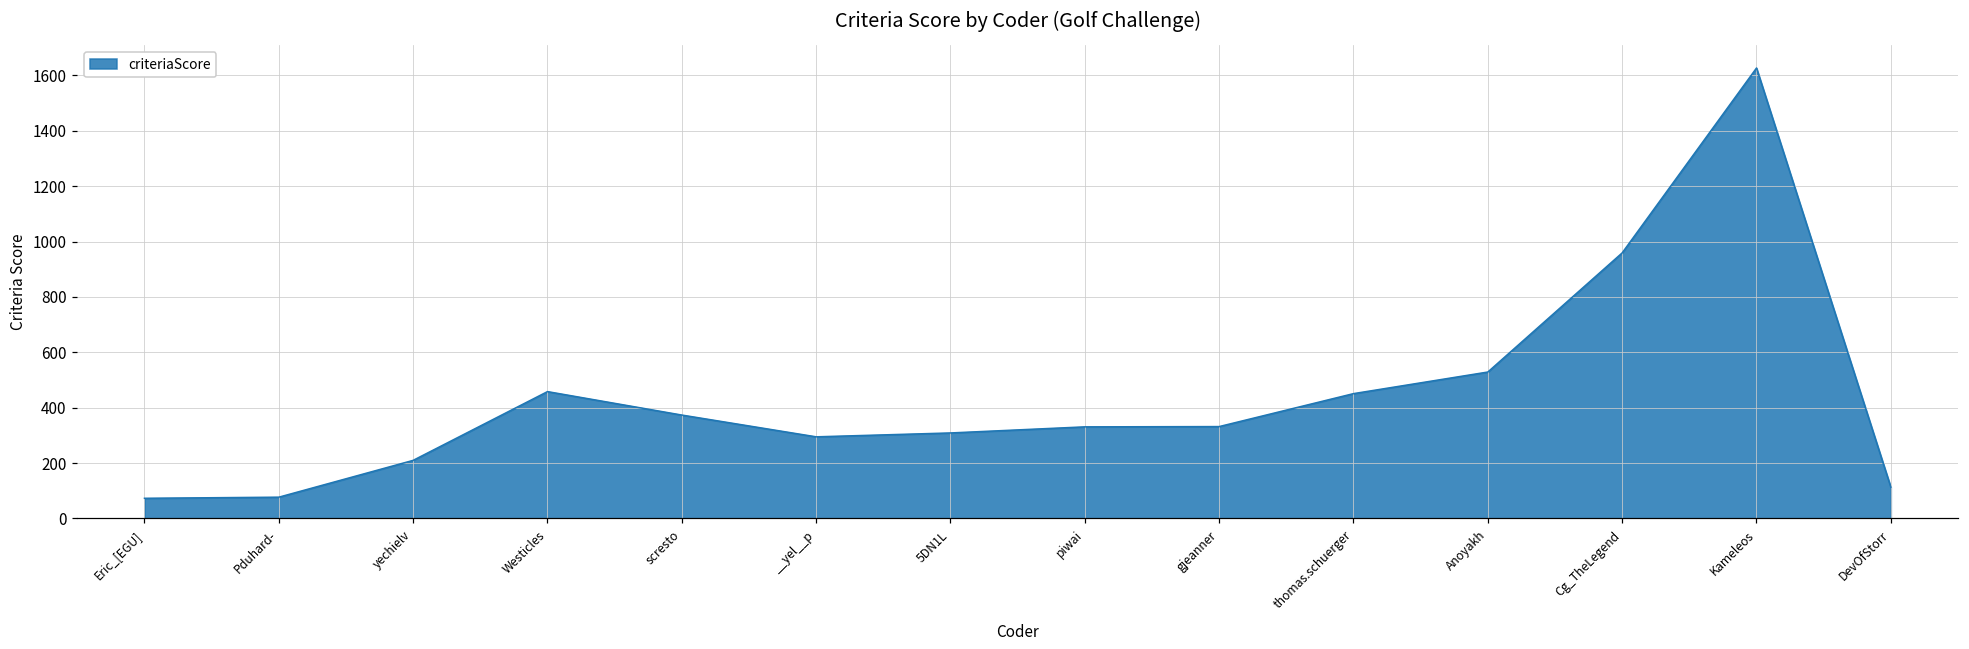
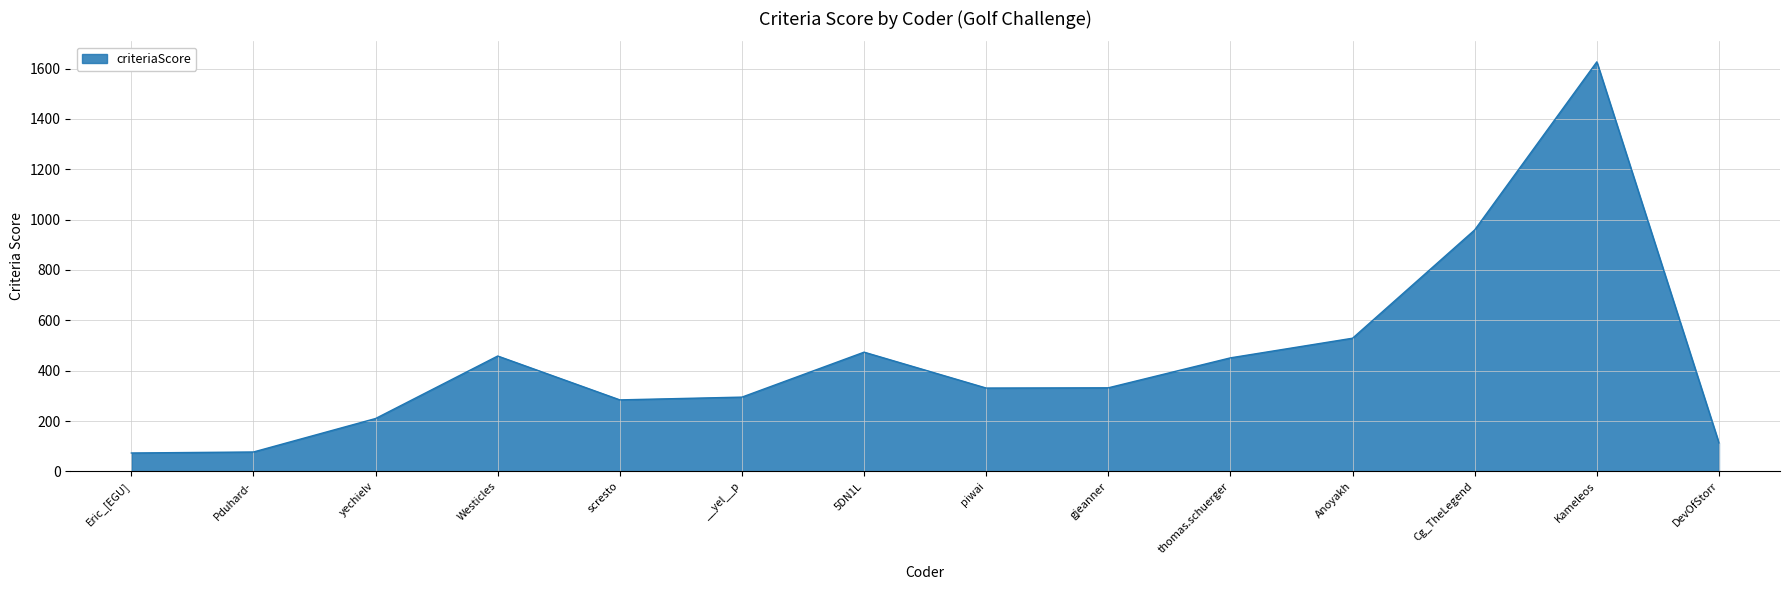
scresto: 370 -> 280
5DN1L: 310 -> 470
